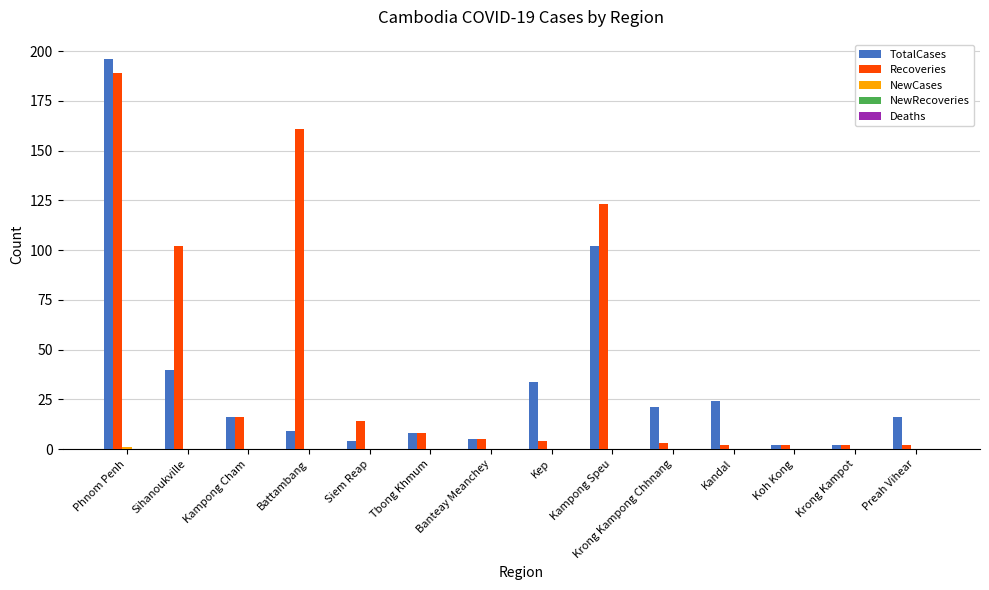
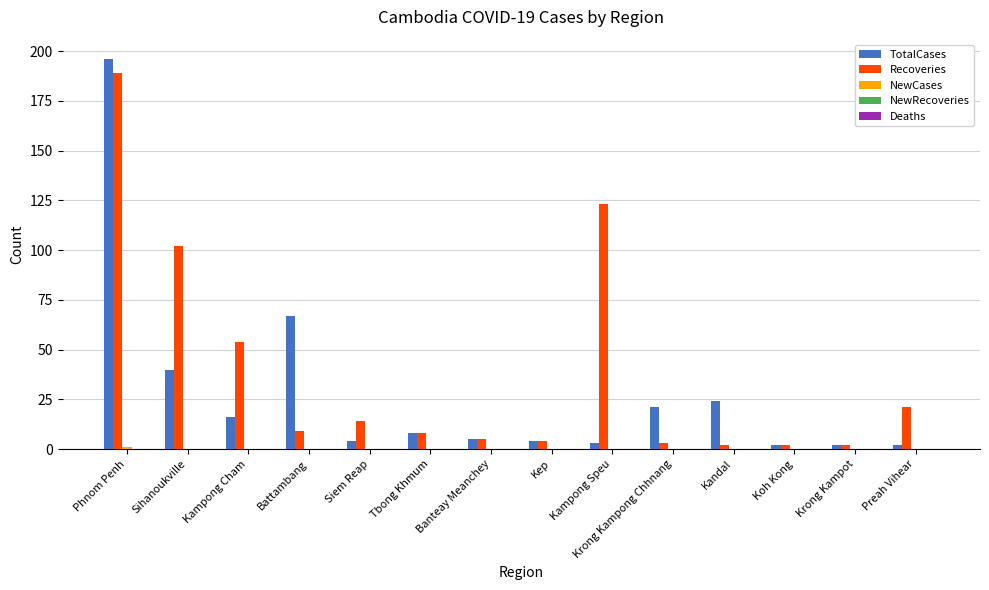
Recoveries, Kampong Cham: 16 -> 54
TotalCases, Battambang: 9 -> 67
Recoveries, Battambang: 161 -> 9
TotalCases, Kep: 34 -> 4
TotalCases, Kampong Speu: 102 -> 3
TotalCases, Preah Vihear: 16 -> 2
Recoveries, Preah Vihear: 2 -> 21
